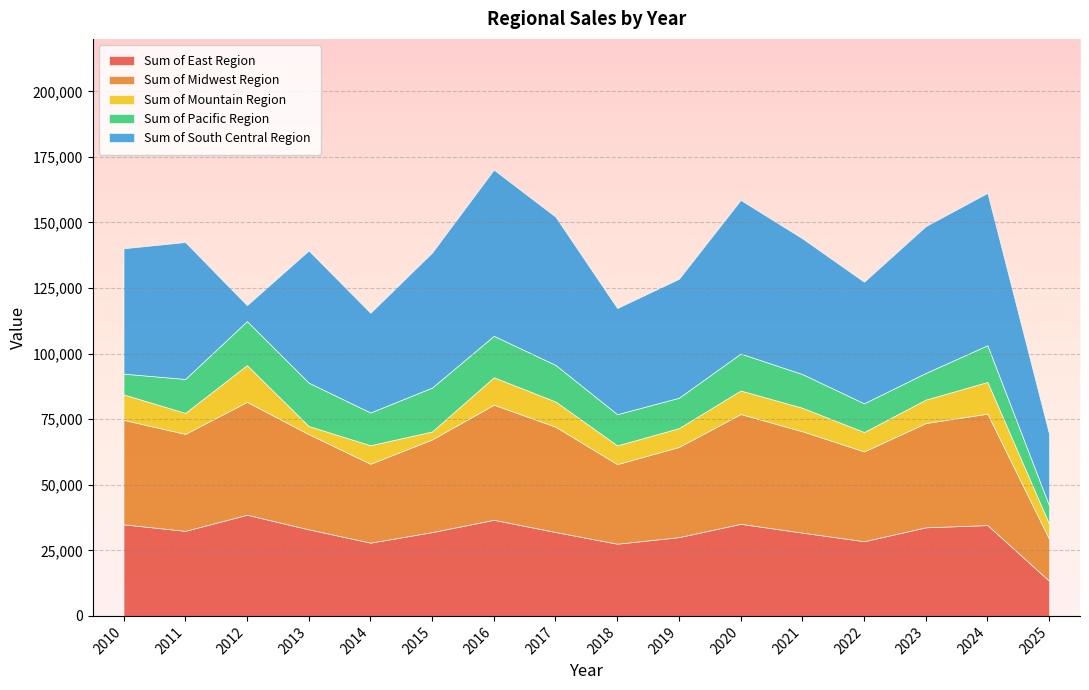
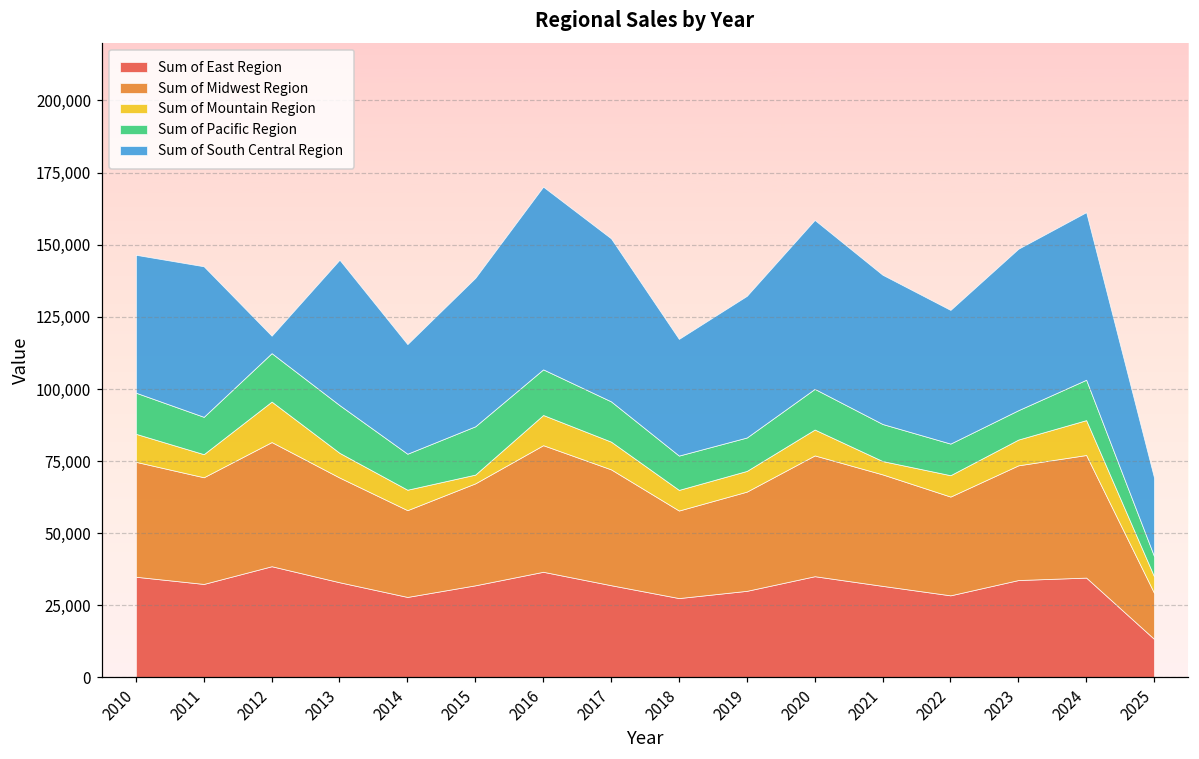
Sum of Pacific Region, 2010: 8,000 -> 14,000
Sum of Mountain Region, 2013: 3,000 -> 9,000
Sum of South Central Region, 2019: 45,000 -> 49,000
Sum of Mountain Region, 2021: 9,000 -> 5,000
